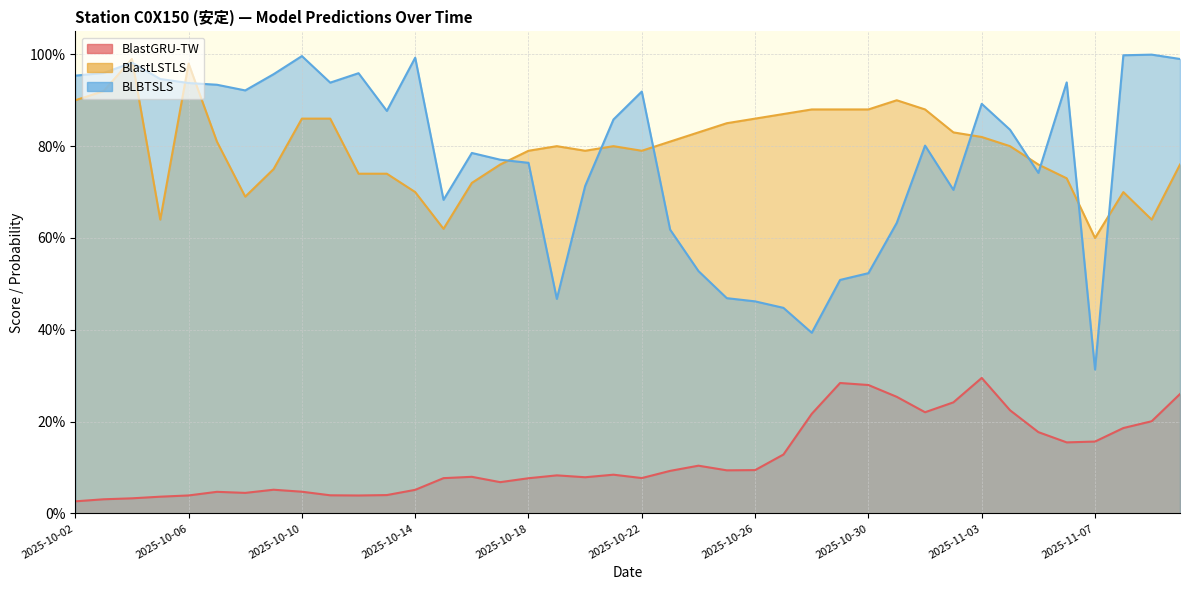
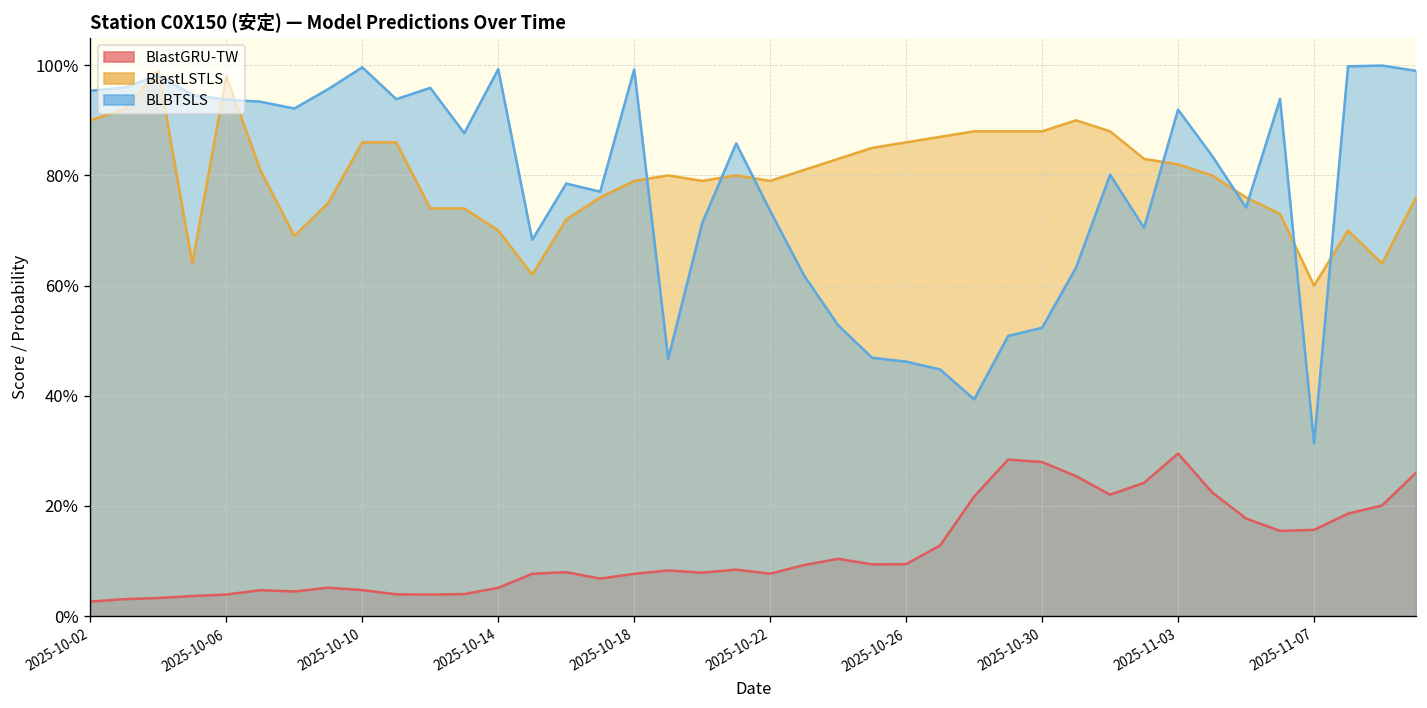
BLBTSLS, 2025-10-18: 76% -> 99%
BLBTSLS, 2025-10-22: 92% -> 74%
BLBTSLS, 2025-11-03: 89% -> 92%
